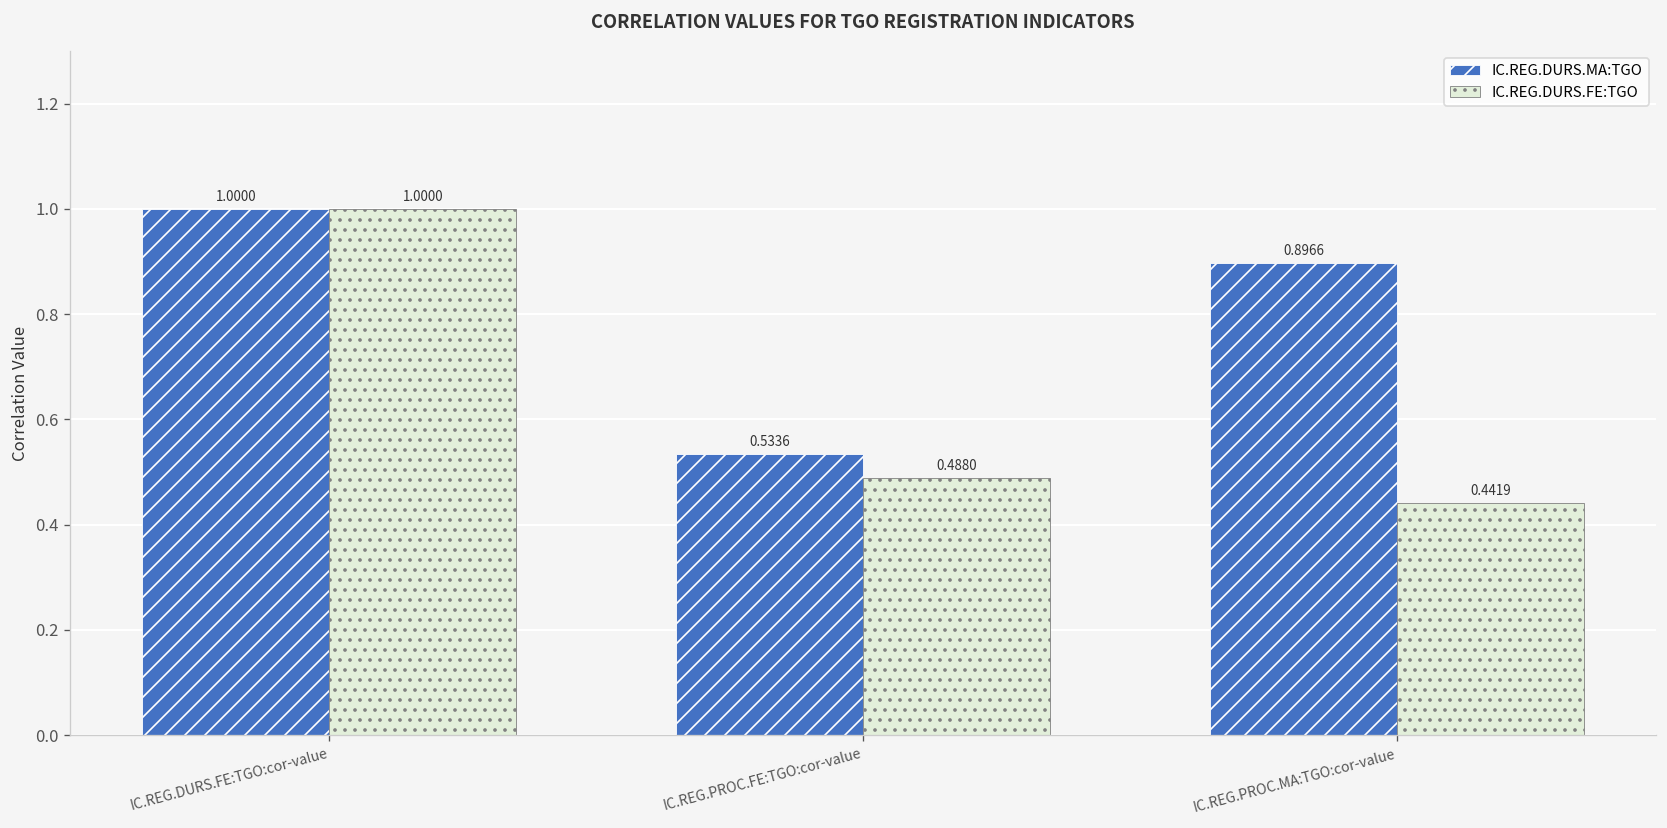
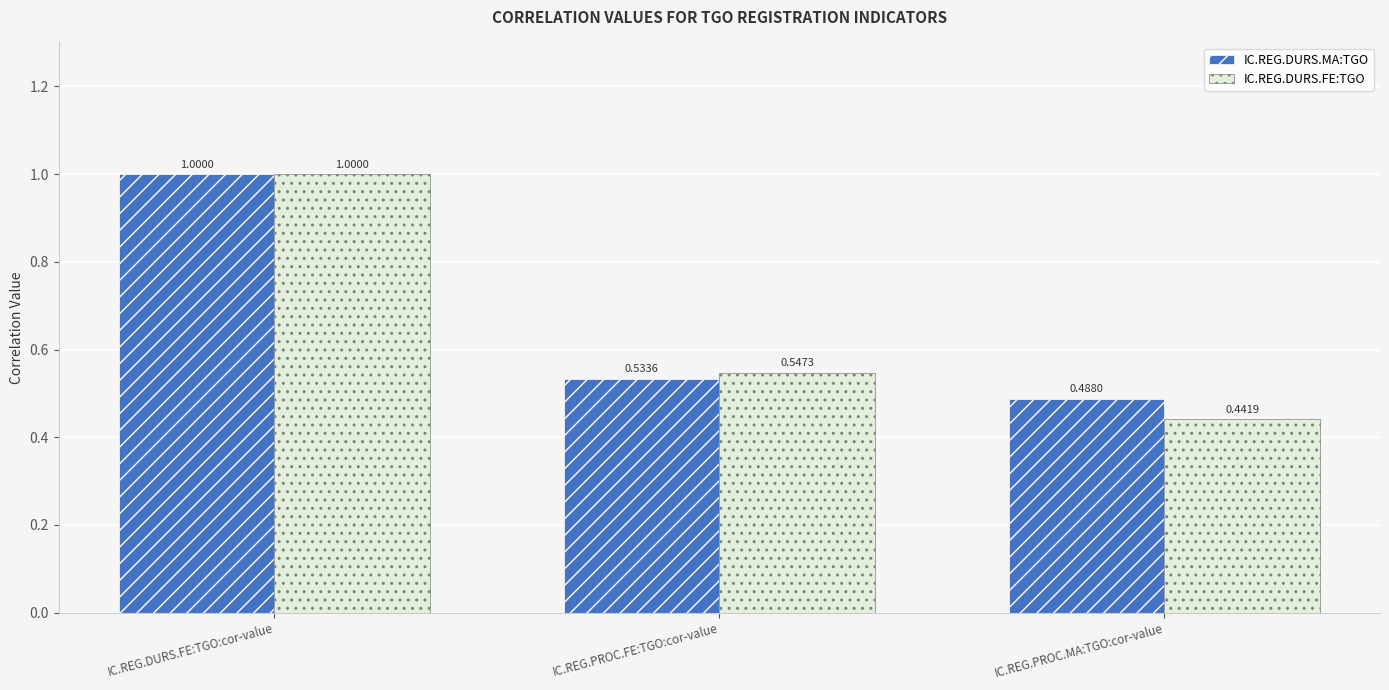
IC.REG.DURS.FE:TGO, IC.REG.PROC.FE:TGO:cor-value: 0.4880 -> 0.5473
IC.REG.DURS.MA:TGO, IC.REG.PROC.MA:TGO:cor-value: 0.8966 -> 0.4880
